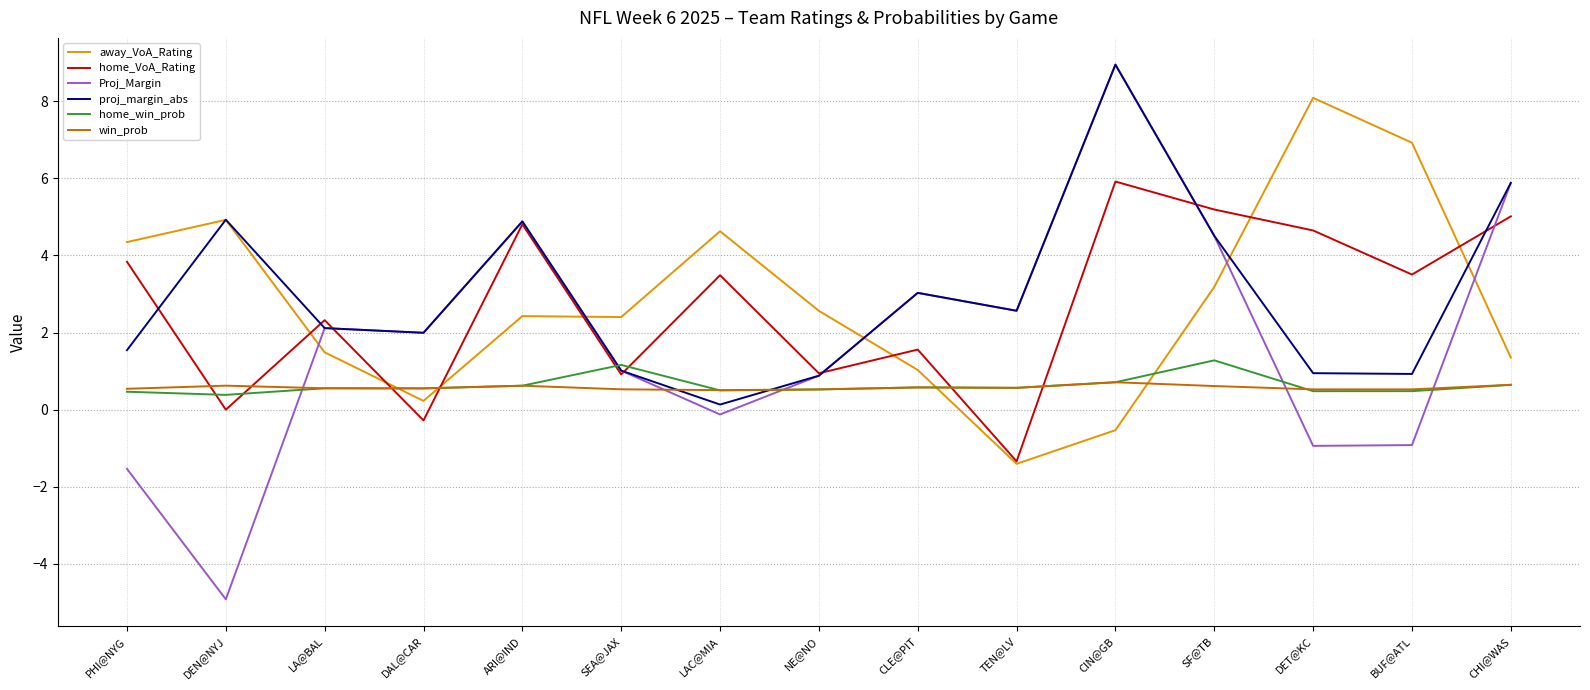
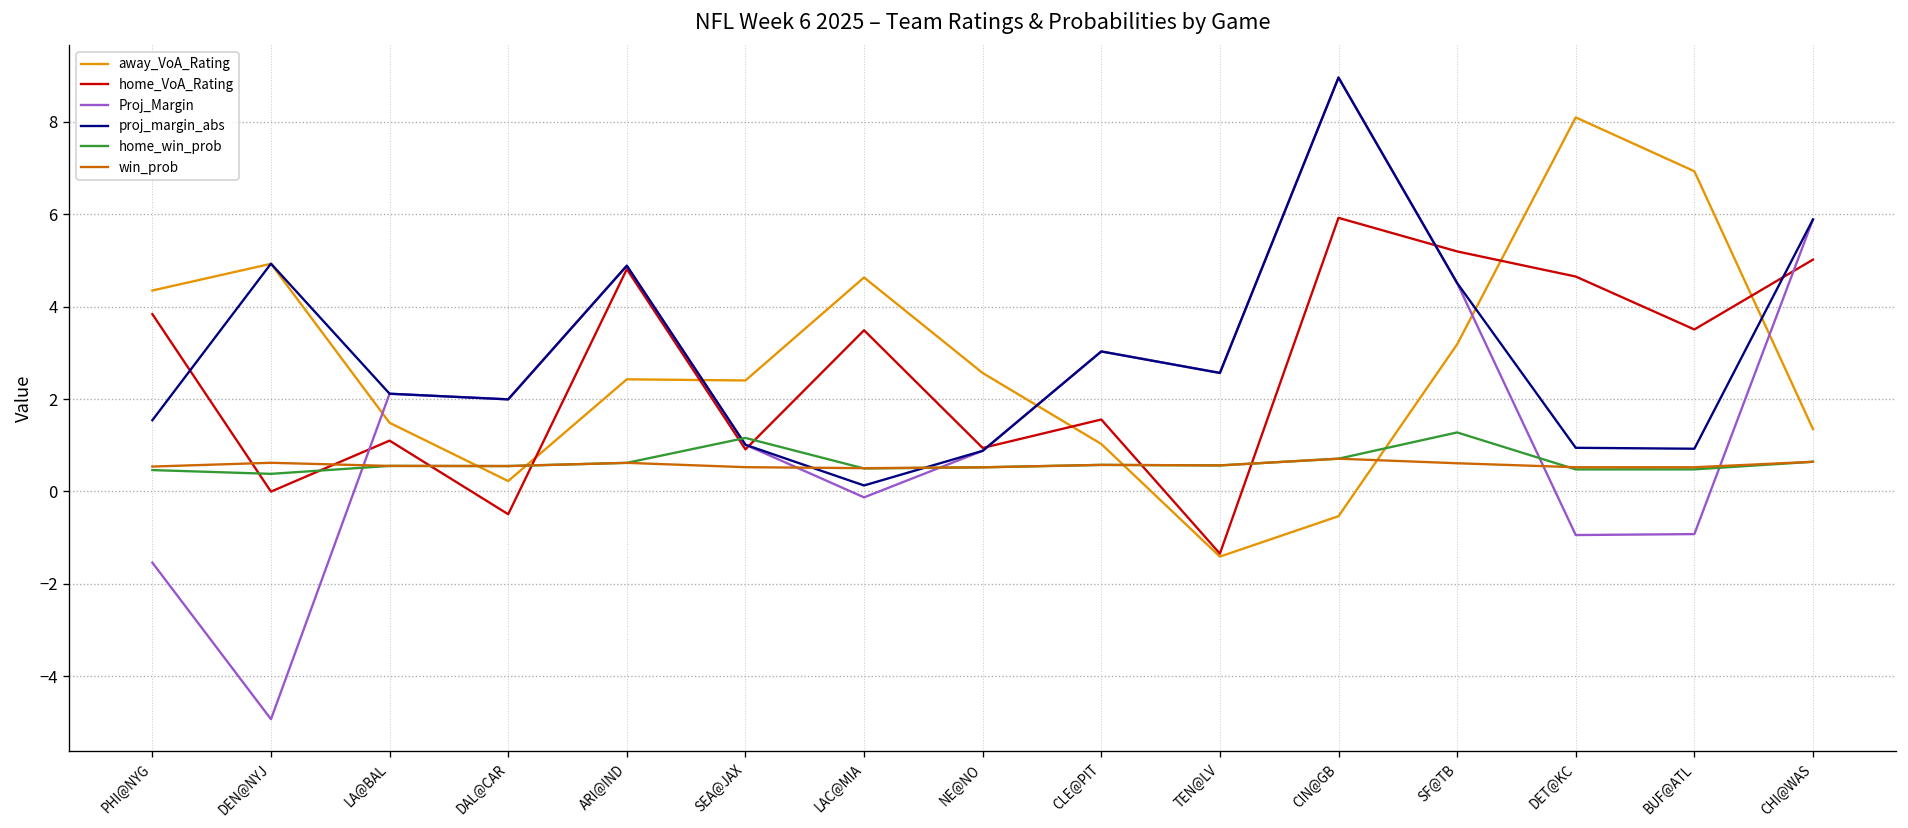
home_VoA_Rating, LA@BAL: 2.3 -> 1.1
home_VoA_Rating, DAL@CAR: -0.3 -> -0.5
